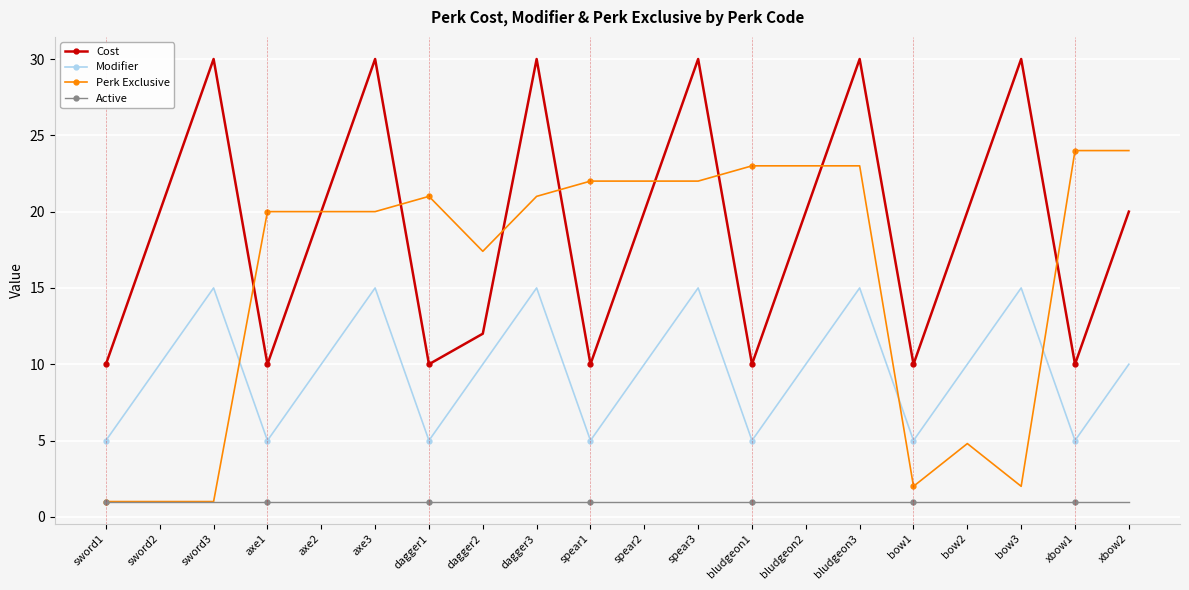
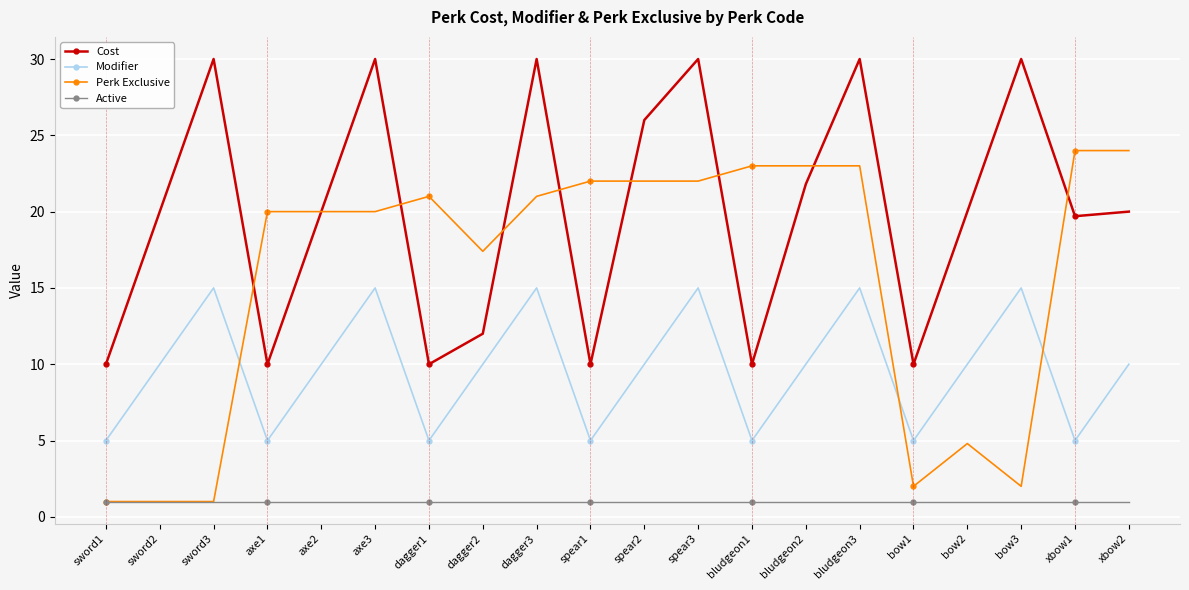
Cost, spear2: 20 -> 26
Cost, bludgeon2: 20.0 -> 21.8
Cost, xbow1: 10.0 -> 19.7
